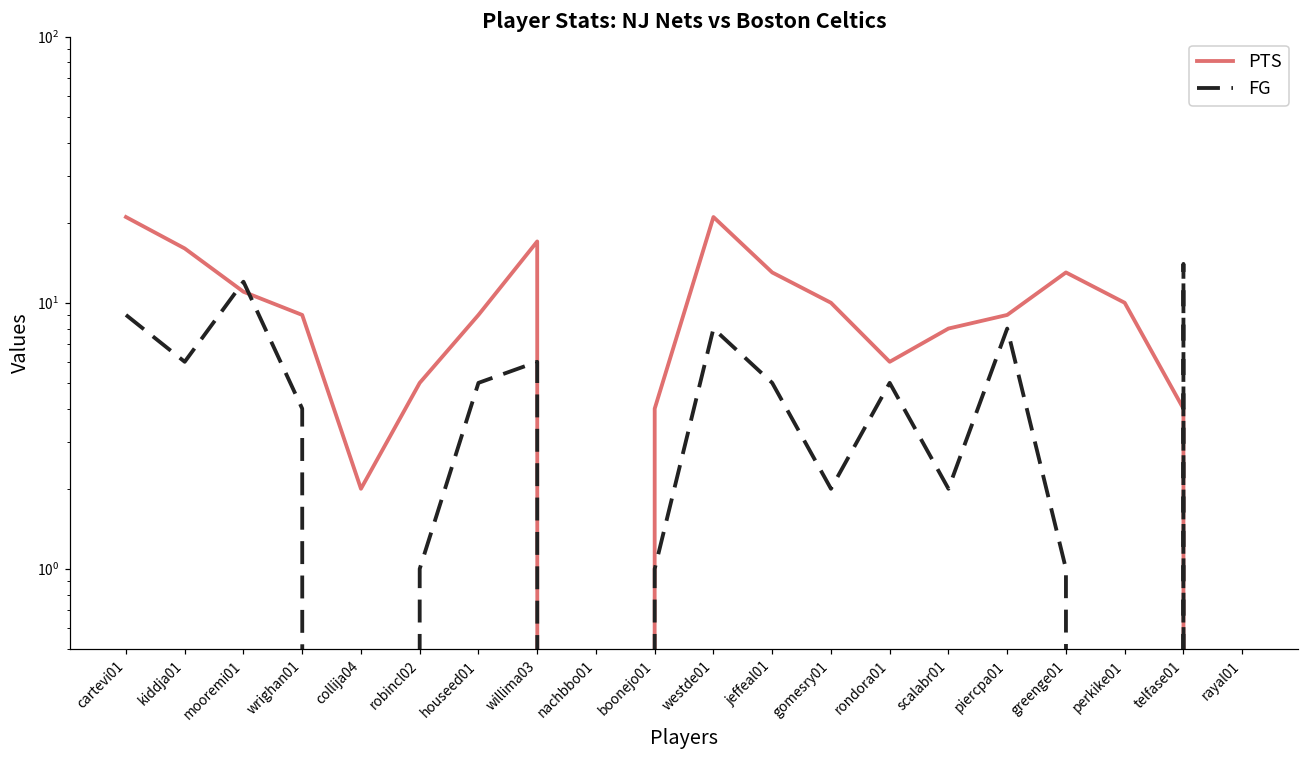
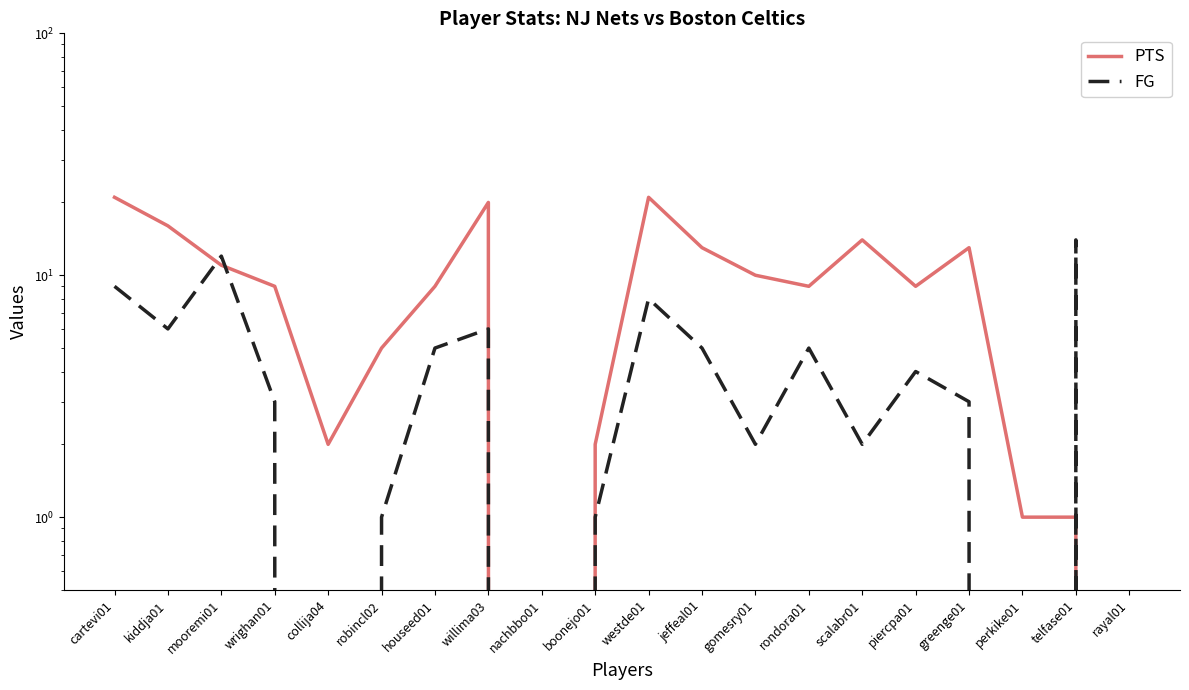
FG, wrighan01: 4 -> 3
PTS, willima03: 17 -> 20
PTS, boonejo01: 4 -> 2
PTS, rondora01: 6 -> 9
PTS, scalabr01: 8 -> 14
FG, piercpa01: 8 -> 4
FG, greenge01: 1 -> 3
PTS, perkike01: 10 -> 1
PTS, telfase01: 4 -> 1
